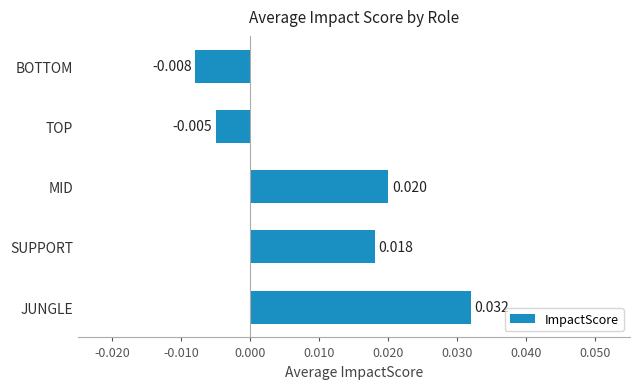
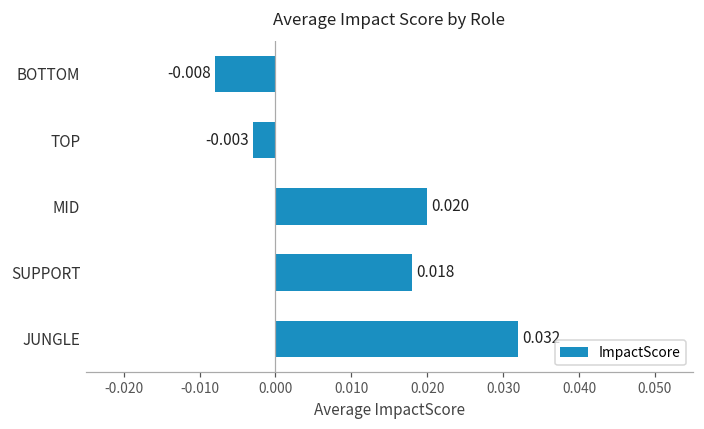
TOP: -0.005 -> -0.003
